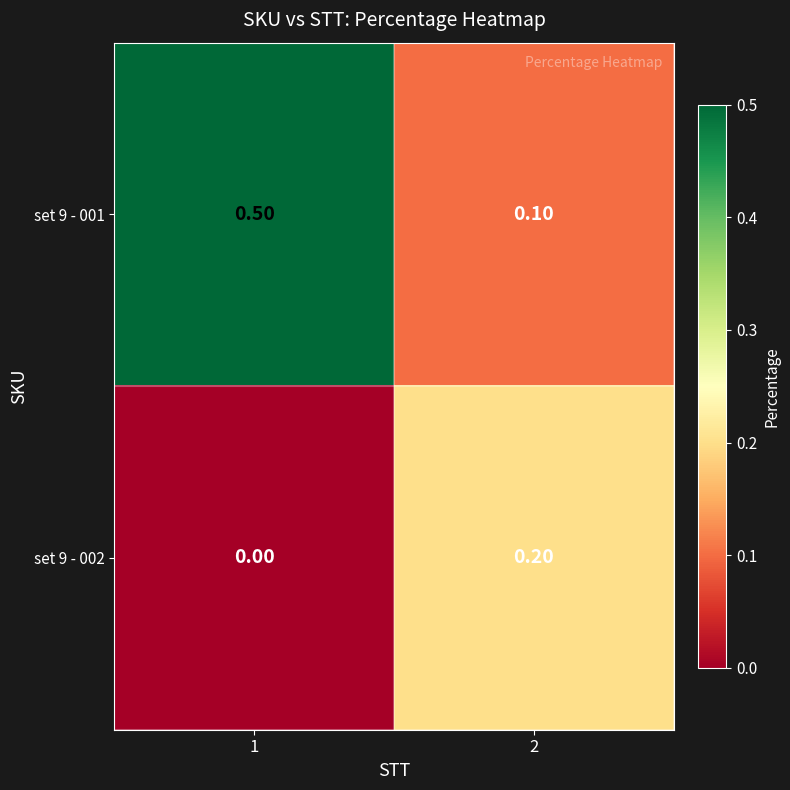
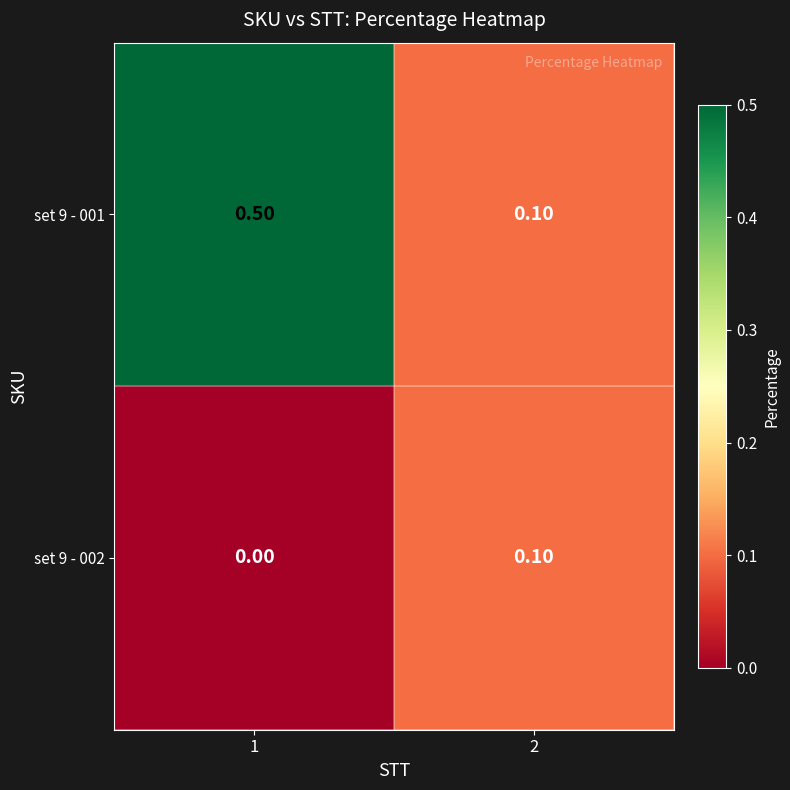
set 9 - 002, 2: 0.20 -> 0.10
